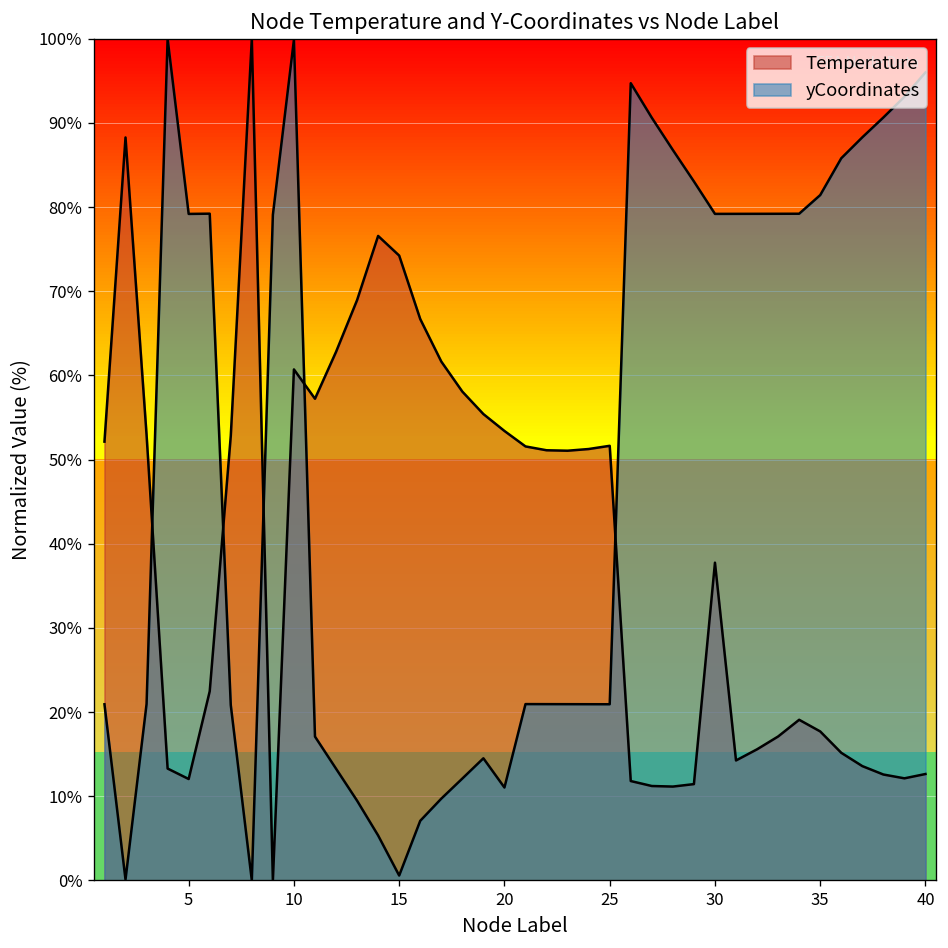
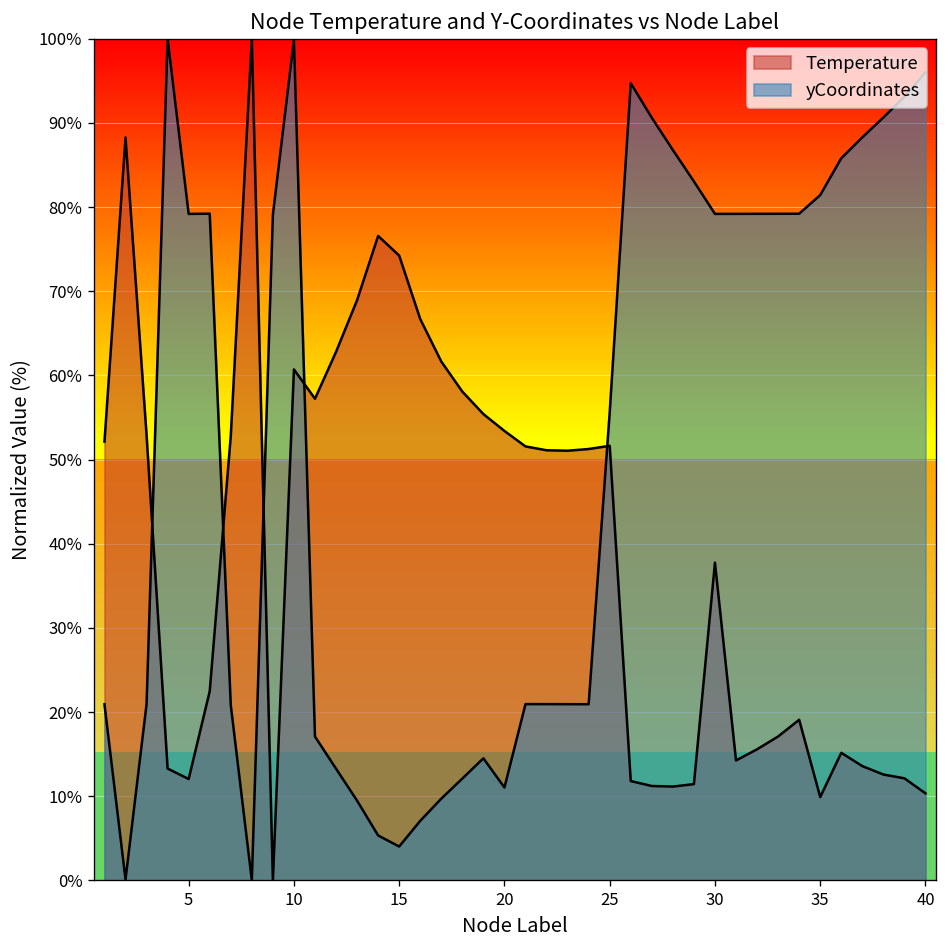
yCoordinates, 15: 1% -> 4%
yCoordinates, 25: 21% -> 56%
Temperature, 35: 18% -> 10%
Temperature, 40: 13% -> 10%
